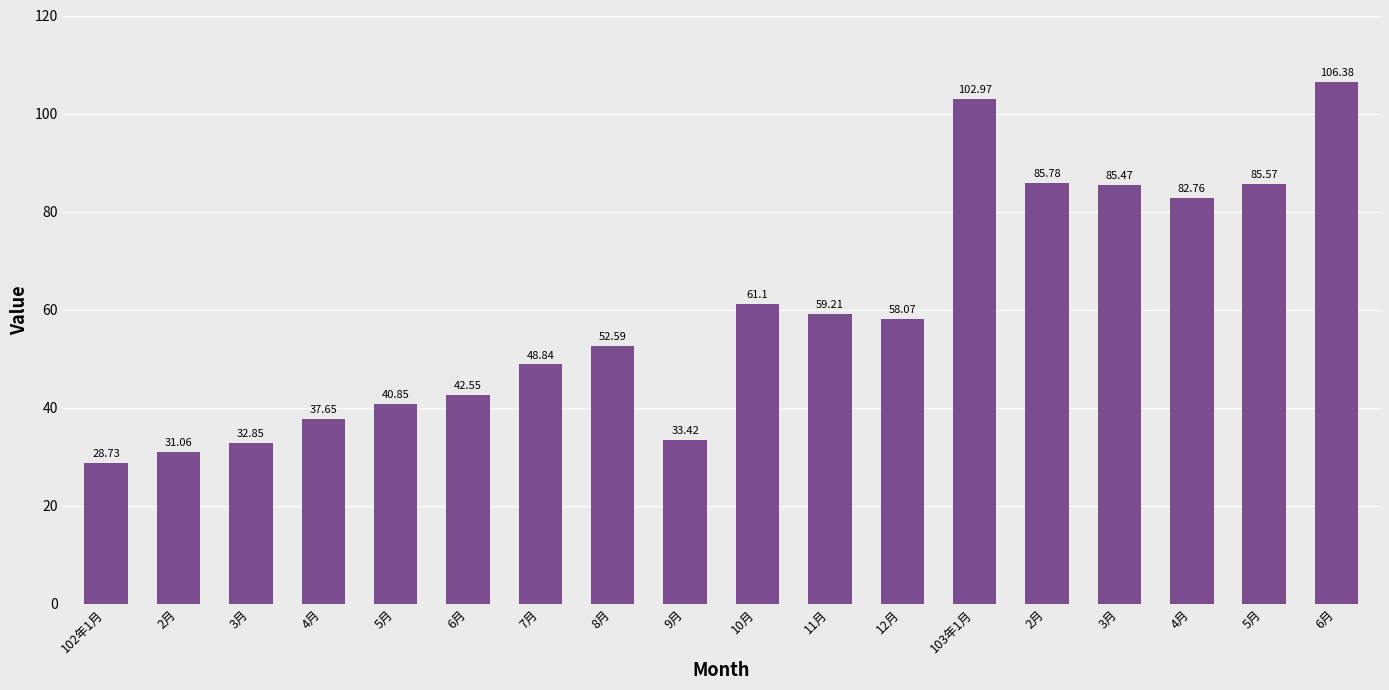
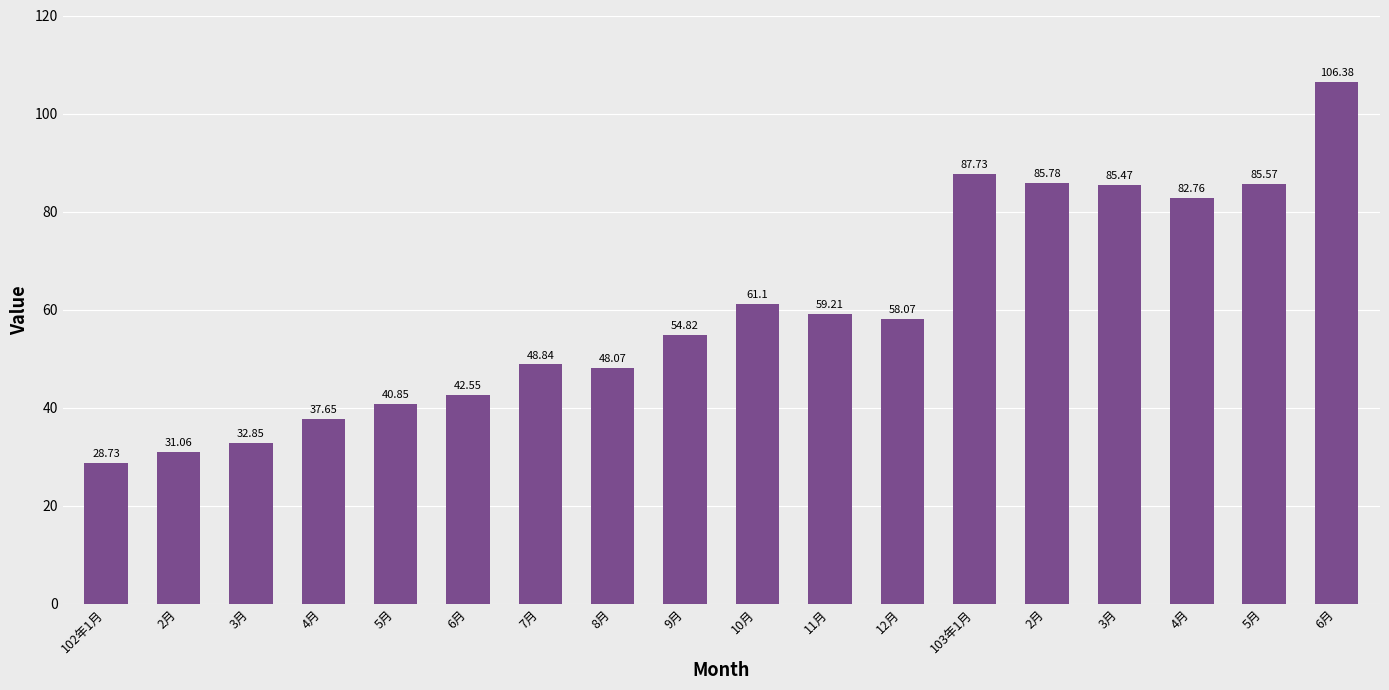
8月: 52.59 -> 48.07
9月: 33.42 -> 54.82
103年1月: 102.97 -> 87.73
